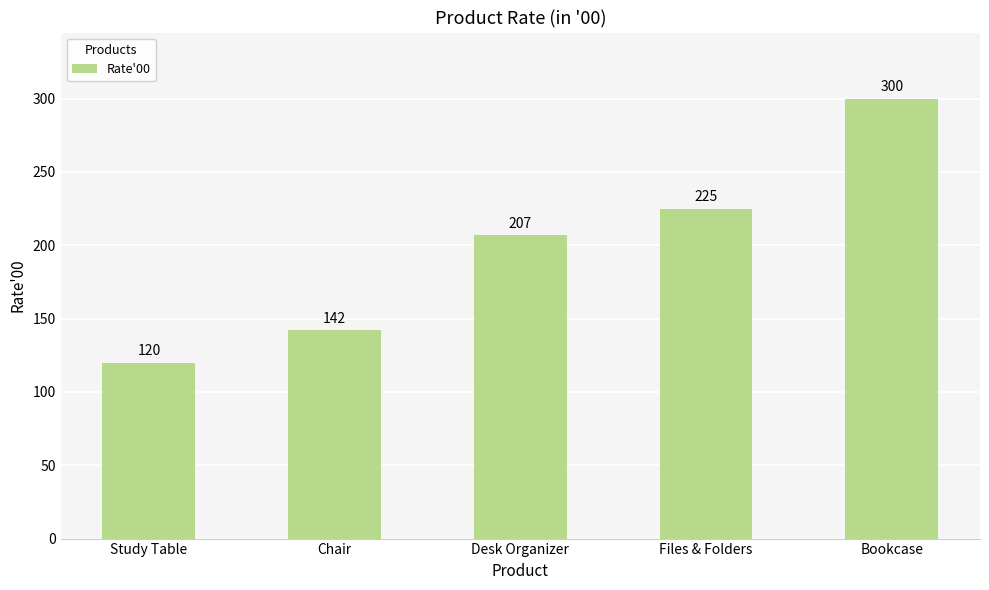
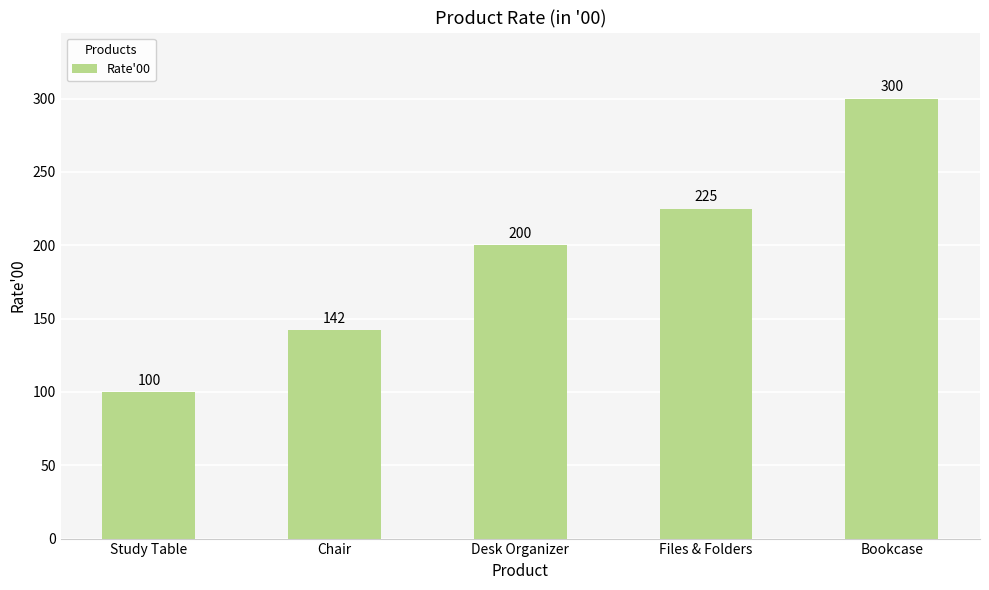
Study Table: 120 -> 100
Desk Organizer: 207 -> 200
